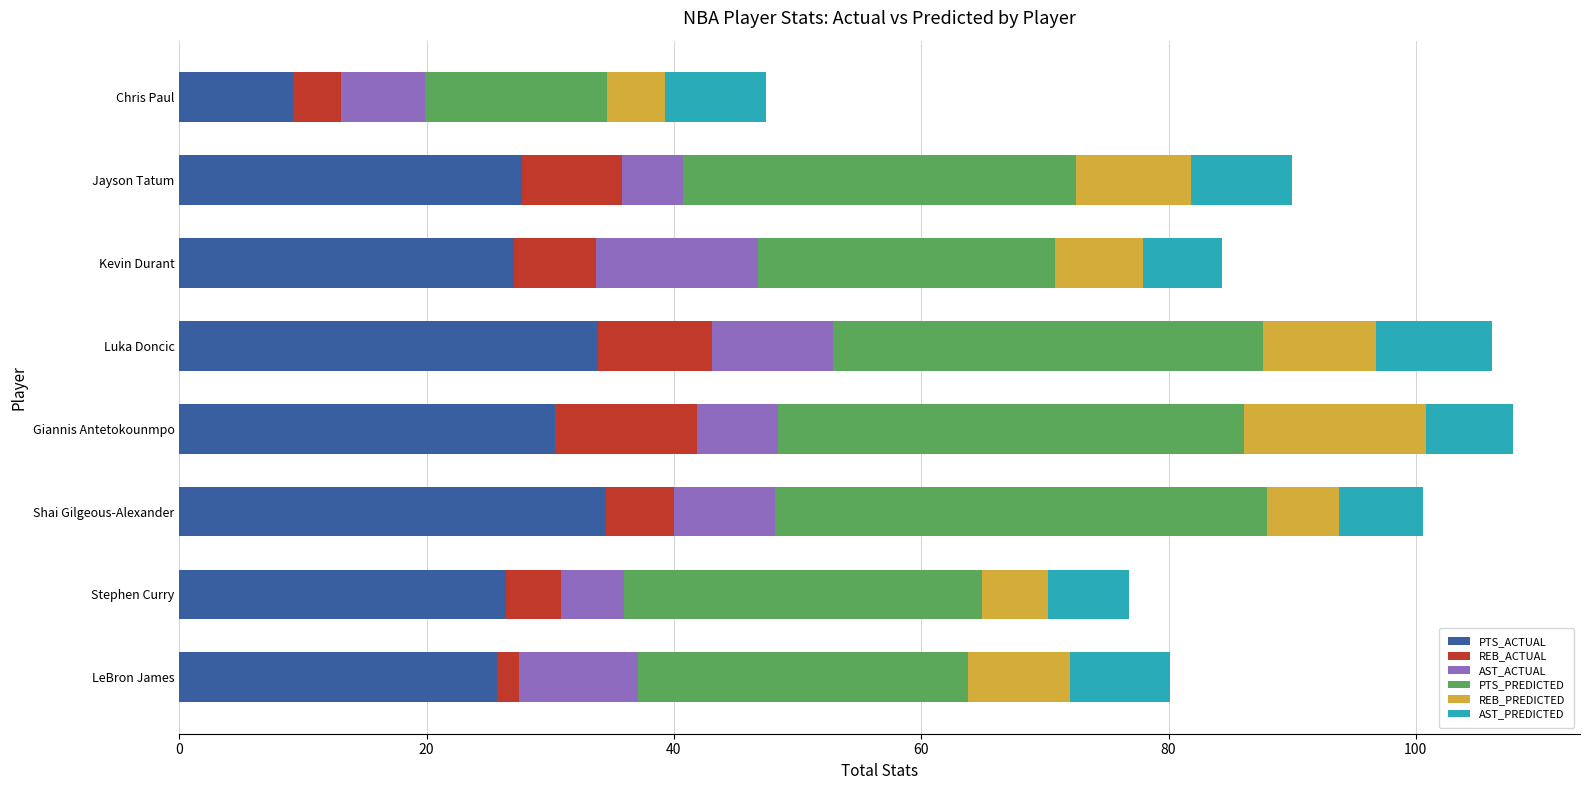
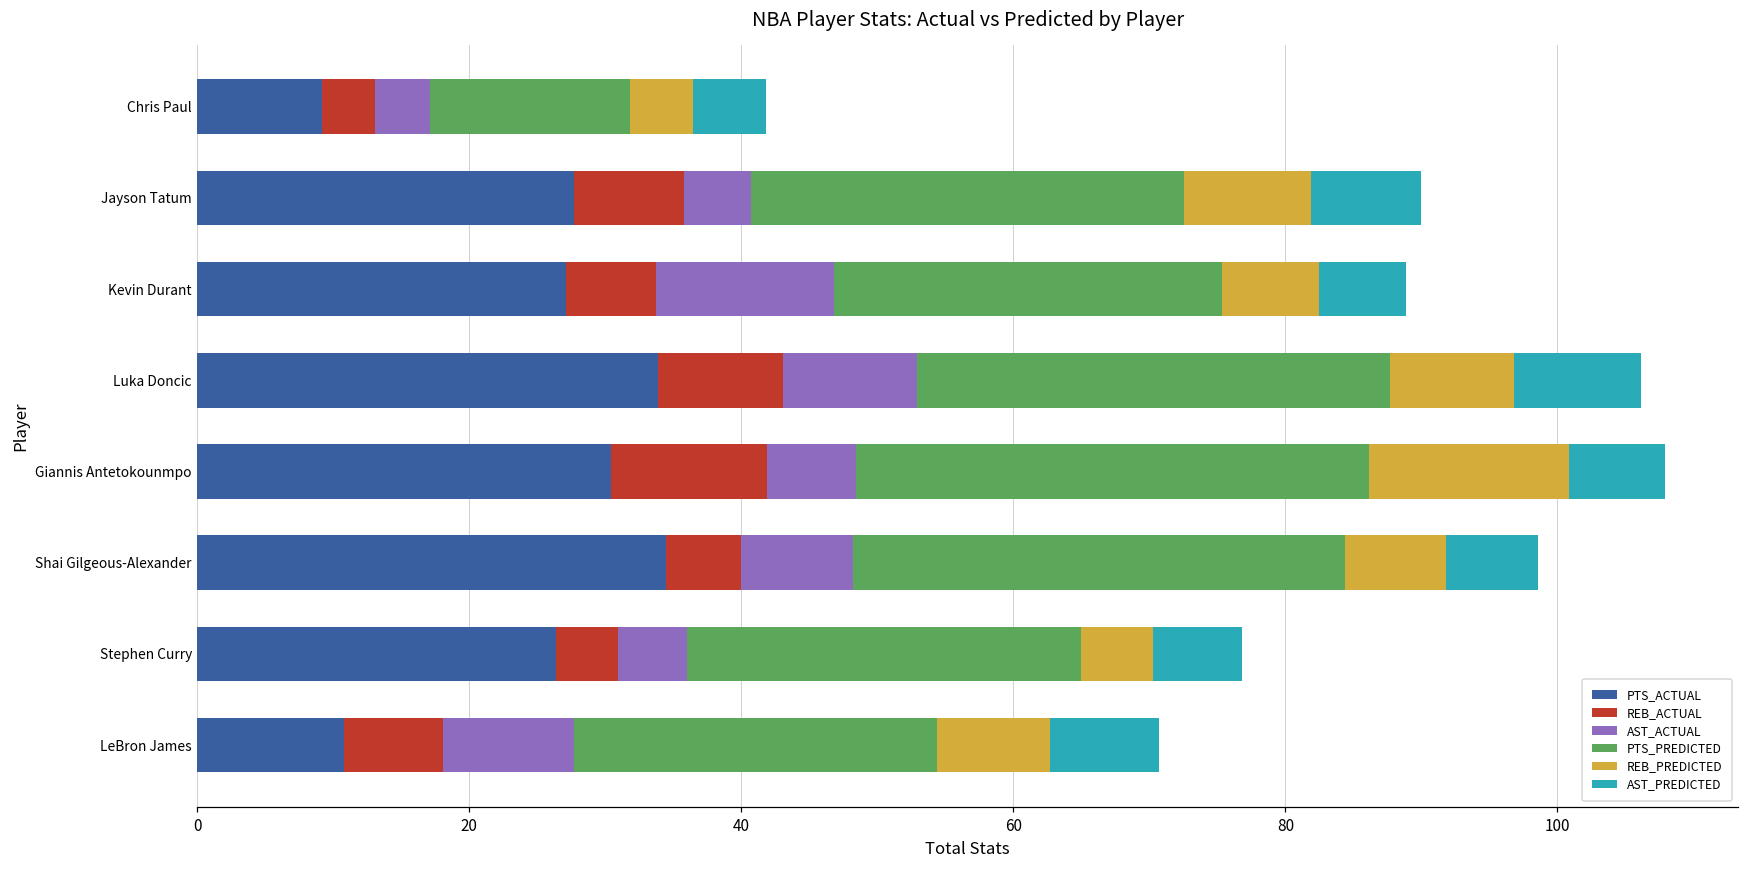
AST_ACTUAL, Chris Paul: 6.8 -> 4.0
AST_PREDICTED, Chris Paul: 8.2 -> 5.3
PTS_PREDICTED, Kevin Durant: 24.0 -> 28.5
PTS_PREDICTED, Shai Gilgeous-Alexander: 39.8 -> 36.2
REB_PREDICTED, Shai Gilgeous-Alexander: 5.8 -> 7.5
PTS_ACTUAL, LeBron James: 25.7 -> 10.8
REB_ACTUAL, LeBron James: 1.8 -> 7.3
